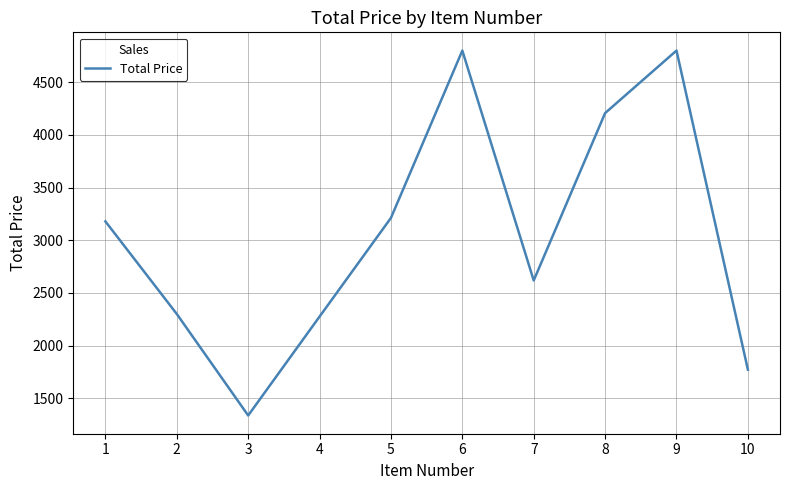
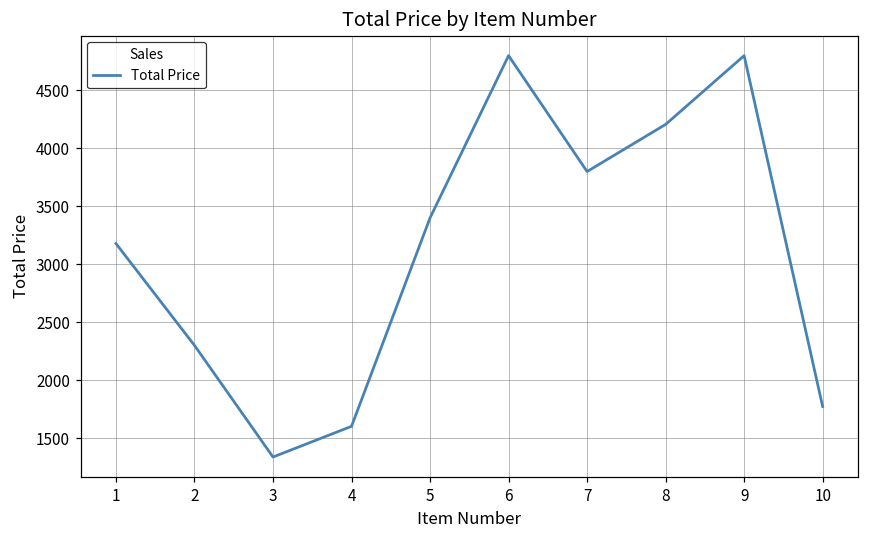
4: 2280 -> 1600
5: 3210 -> 3400
7: 2620 -> 3800
